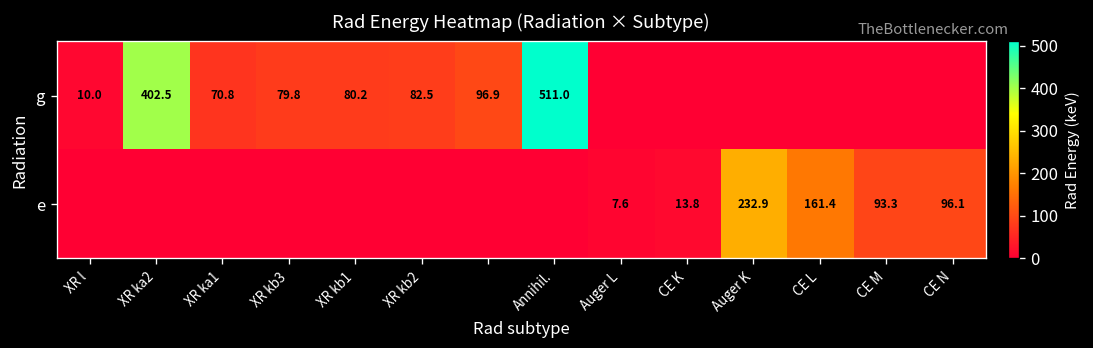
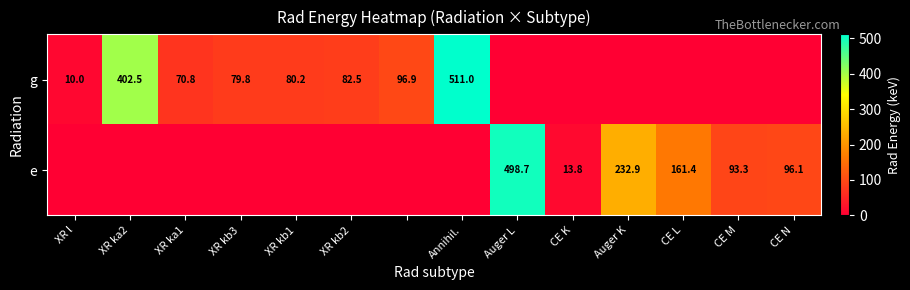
e, Auger L: 7.6 -> 498.7
